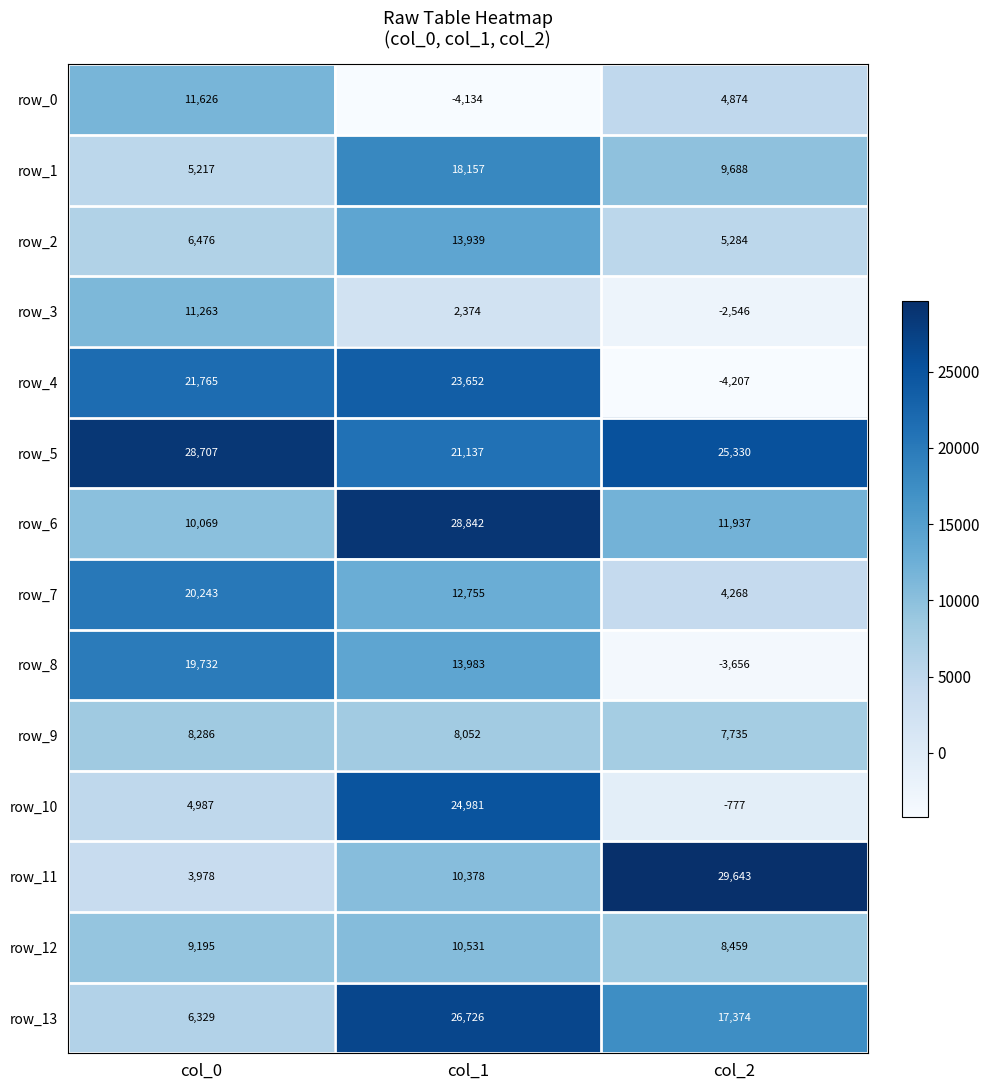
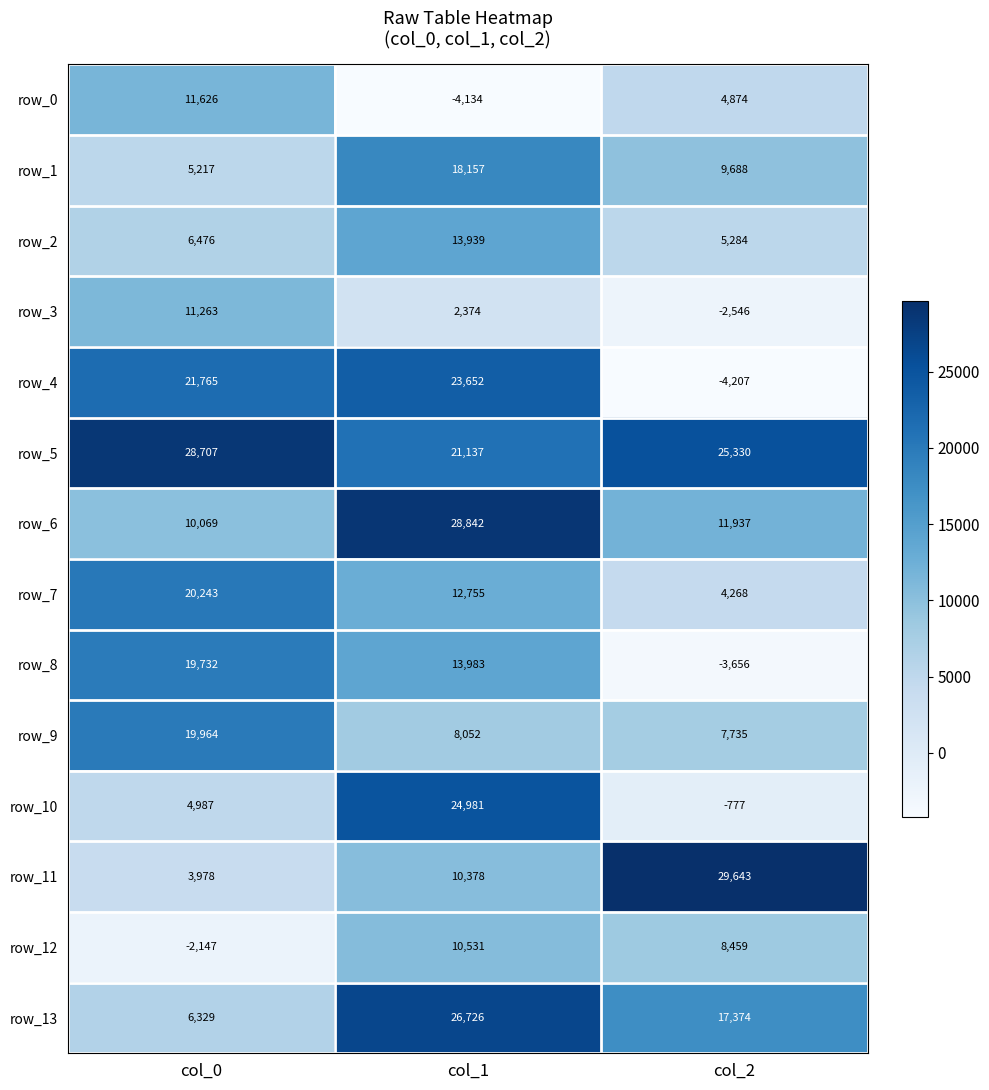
row_9, col_0: 8,286 -> 19,964
row_12, col_0: 9,195 -> -2,147
